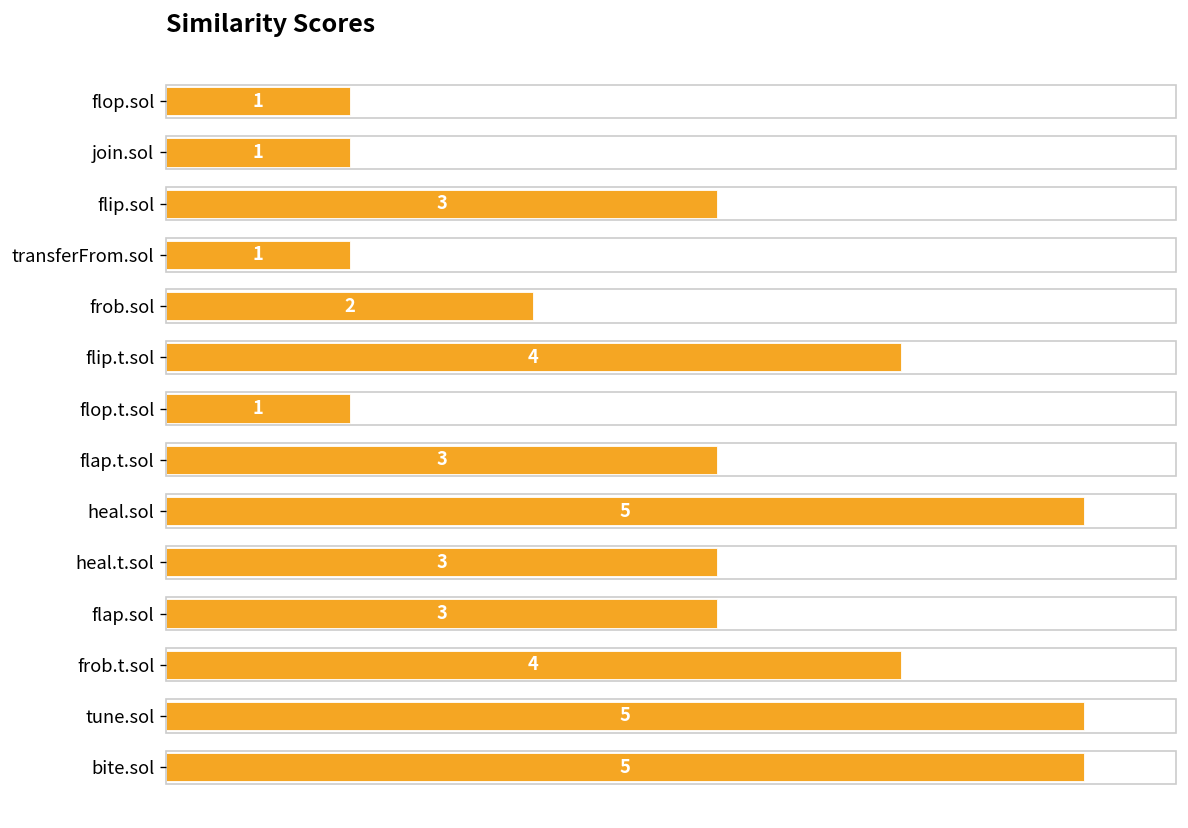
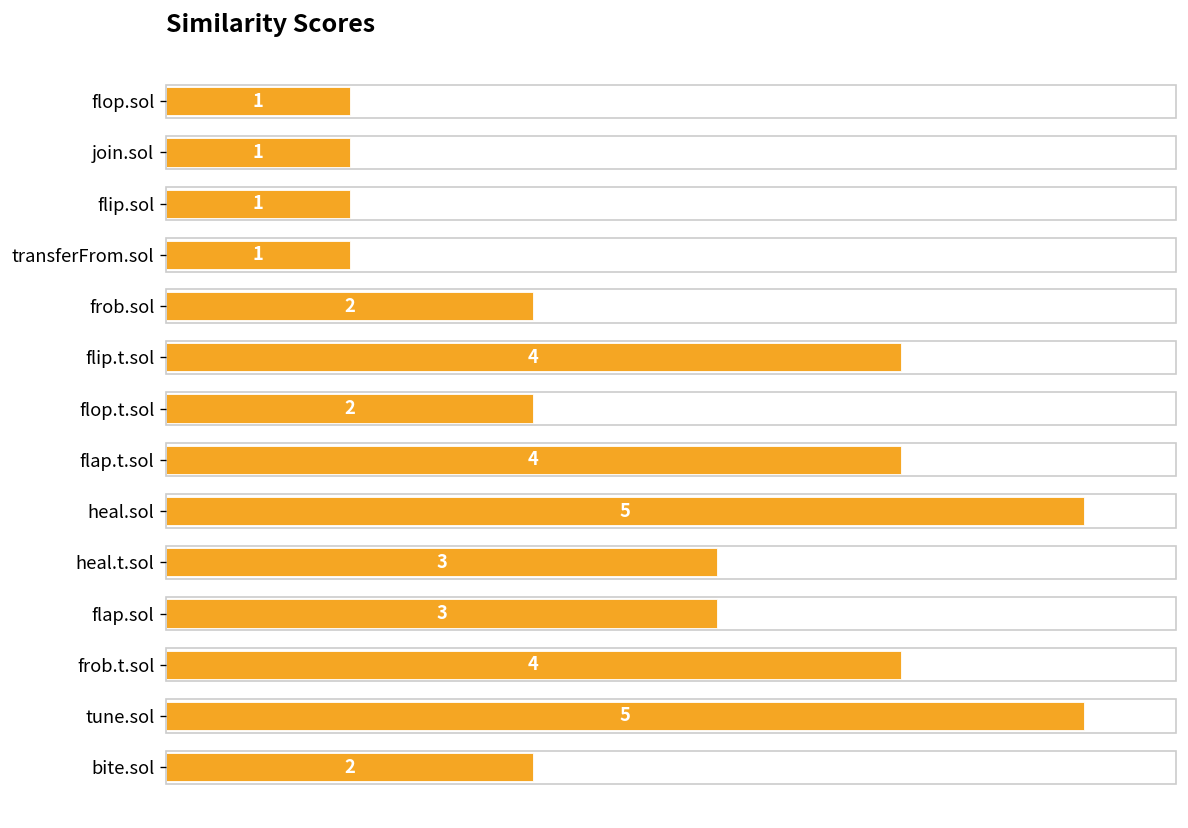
flip.sol: 3 -> 1
flop.t.sol: 1 -> 2
flap.t.sol: 3 -> 4
bite.sol: 5 -> 2
